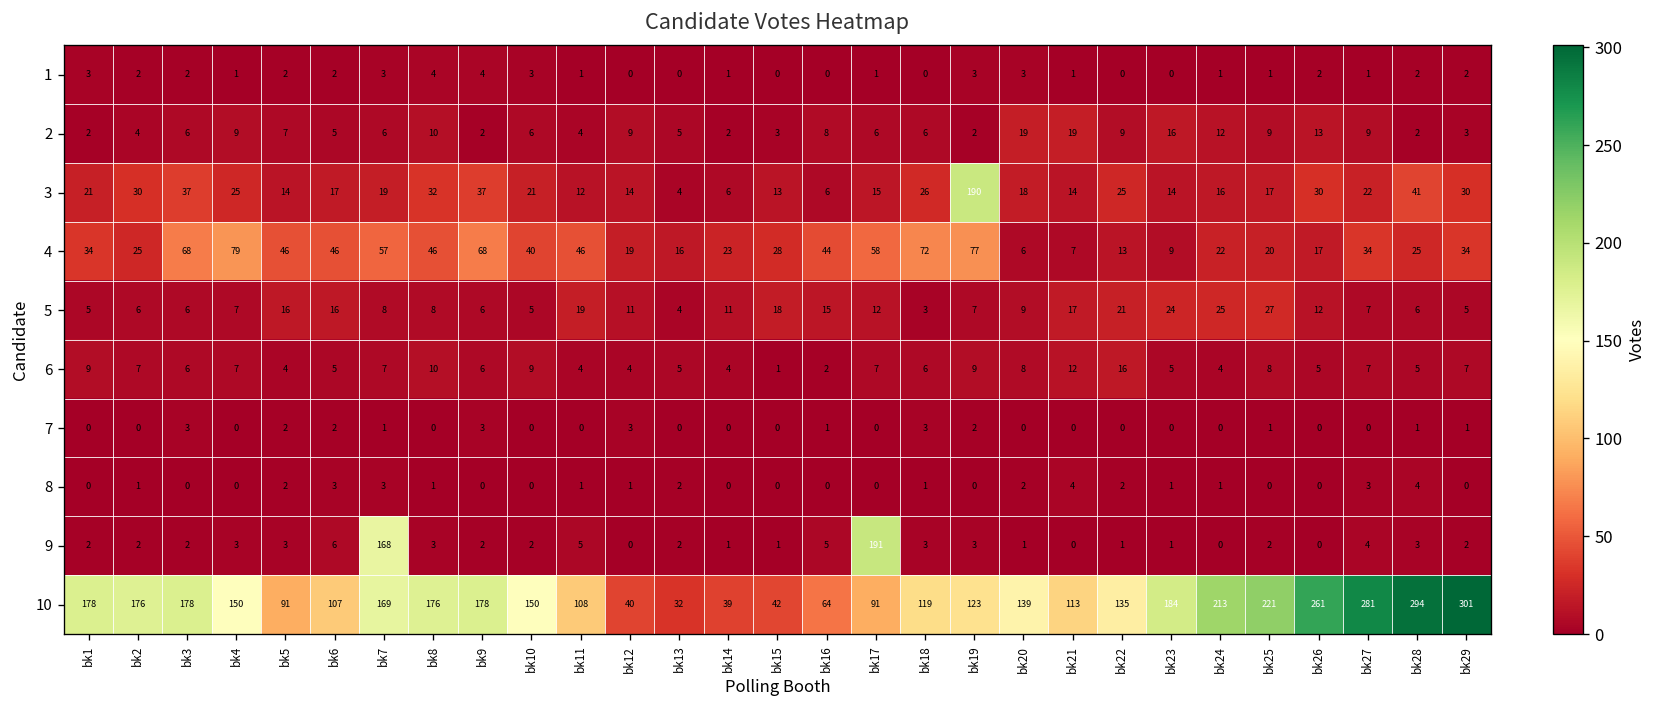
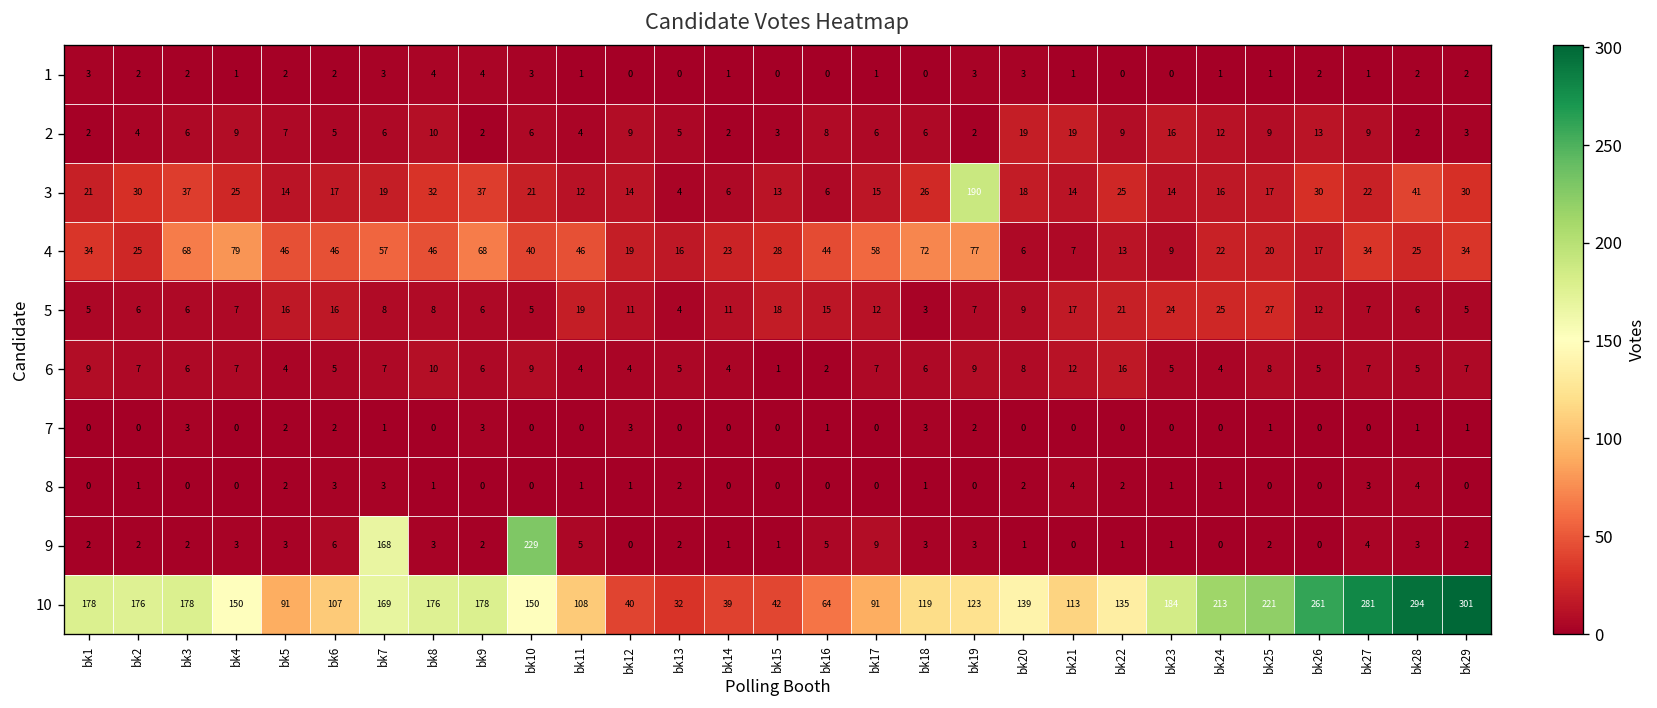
9, bk10: 2 -> 229
9, bk17: 191 -> 9
